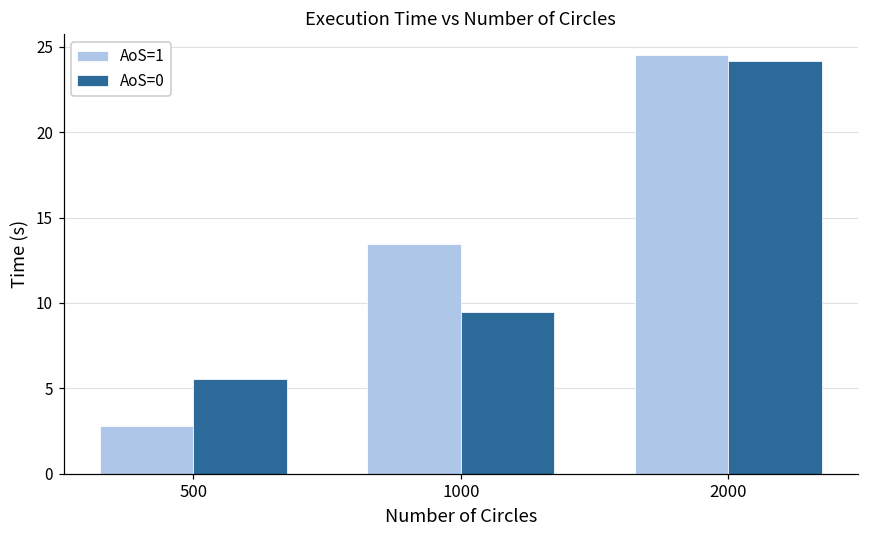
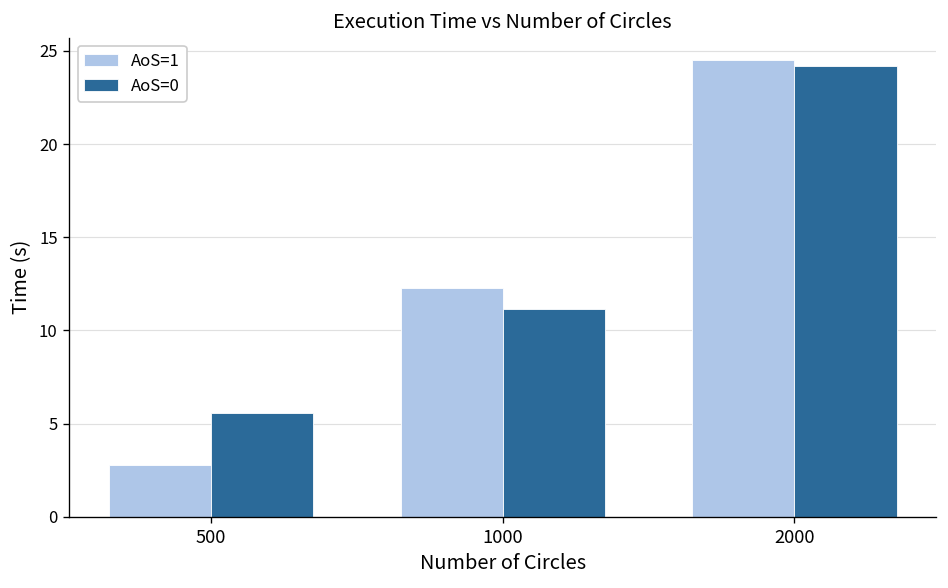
AoS=1, 1000: 13.4 -> 12.3
AoS=0, 1000: 9.5 -> 11.2
